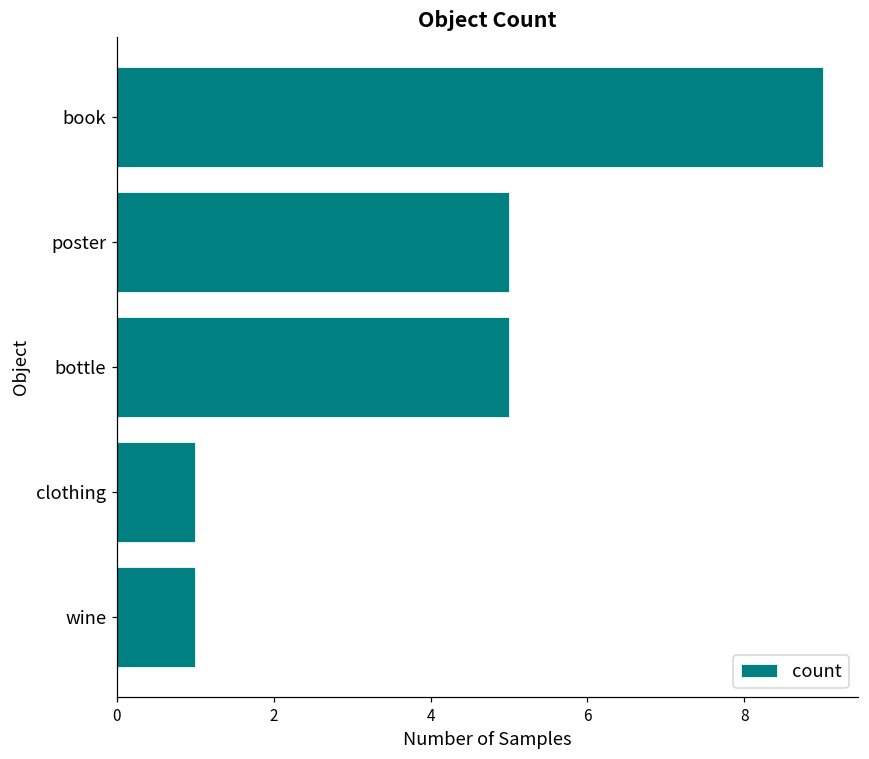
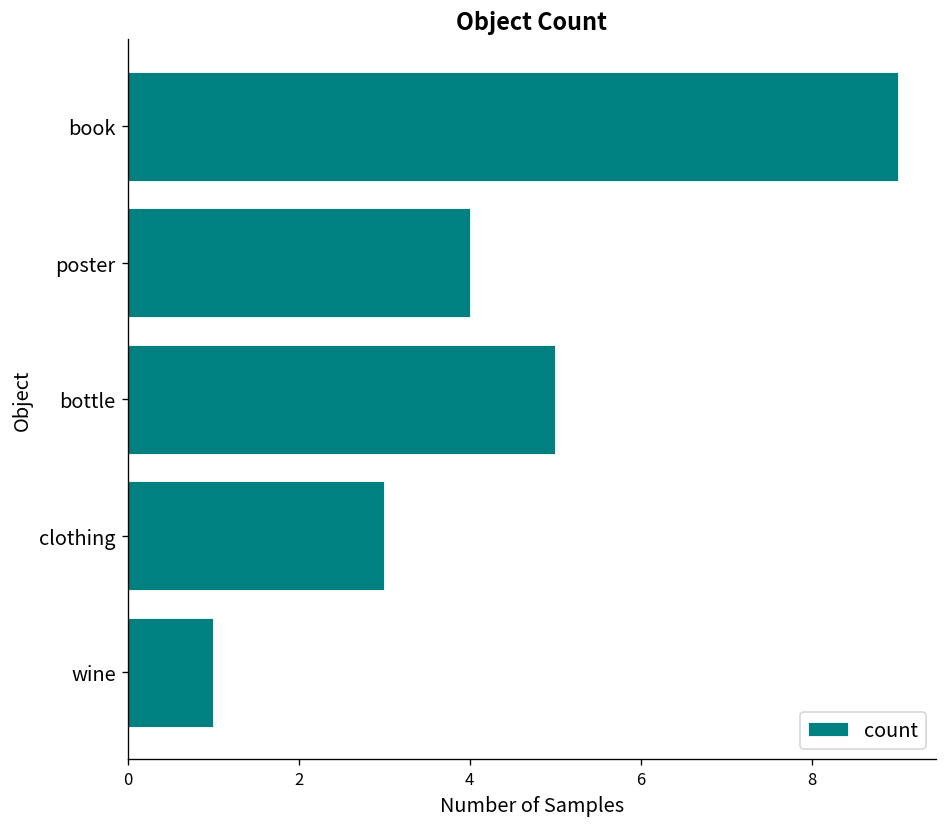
poster: 5 -> 4
clothing: 1 -> 3
